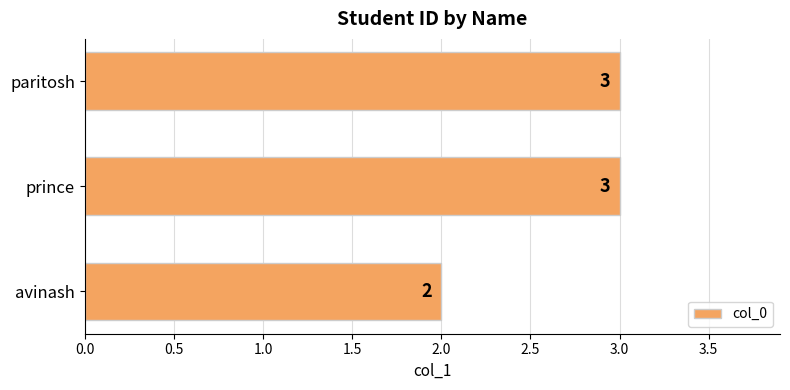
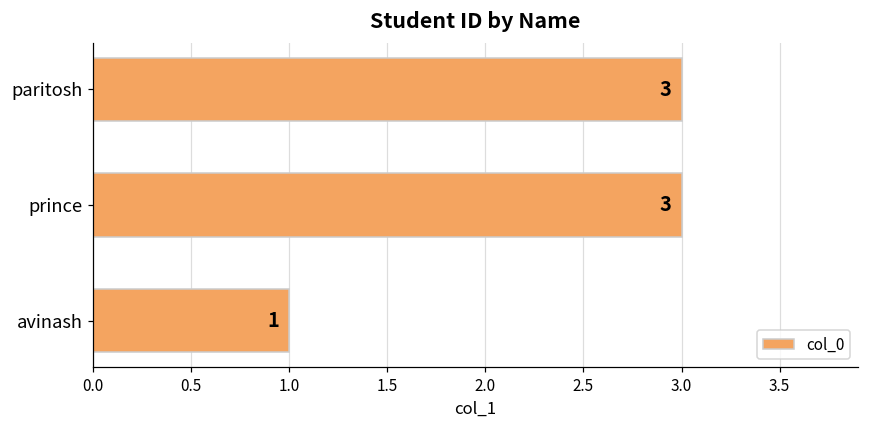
avinash: 2 -> 1
